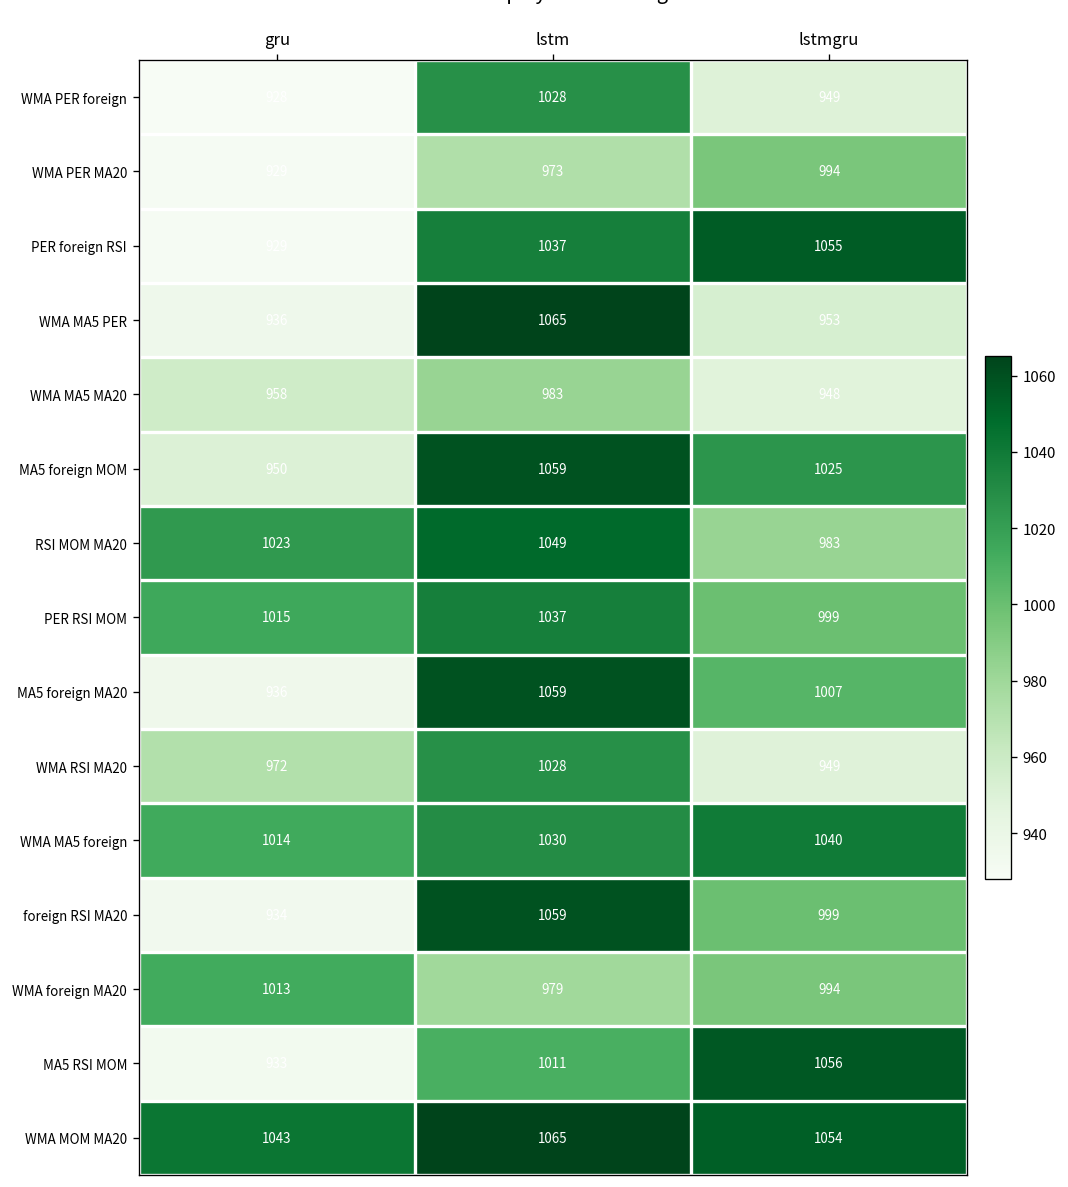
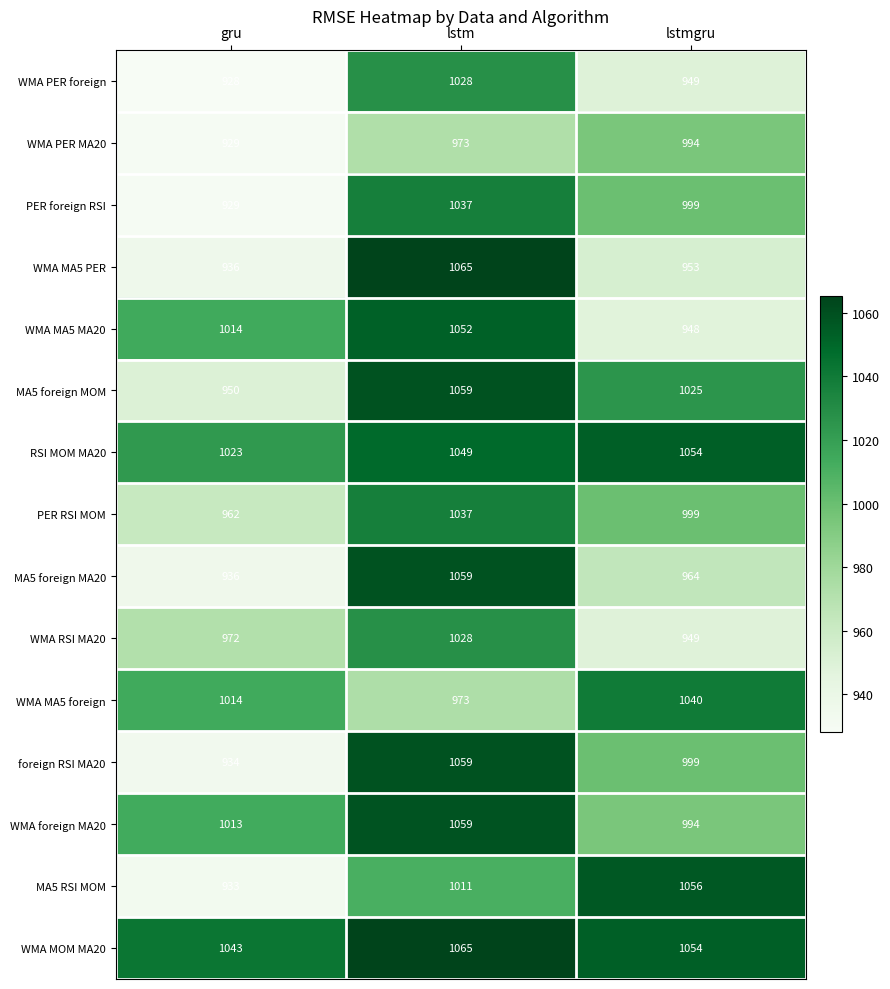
PER foreign RSI, lstmgru: 1055 -> 999
WMA MA5 MA20, gru: 958 -> 1014
WMA MA5 MA20, lstm: 983 -> 1052
RSI MOM MA20, lstmgru: 983 -> 1054
PER RSI MOM, gru: 1015 -> 962
MA5 foreign MA20, lstmgru: 1007 -> 964
WMA MA5 foreign, lstm: 1030 -> 973
WMA foreign MA20, lstm: 979 -> 1059
